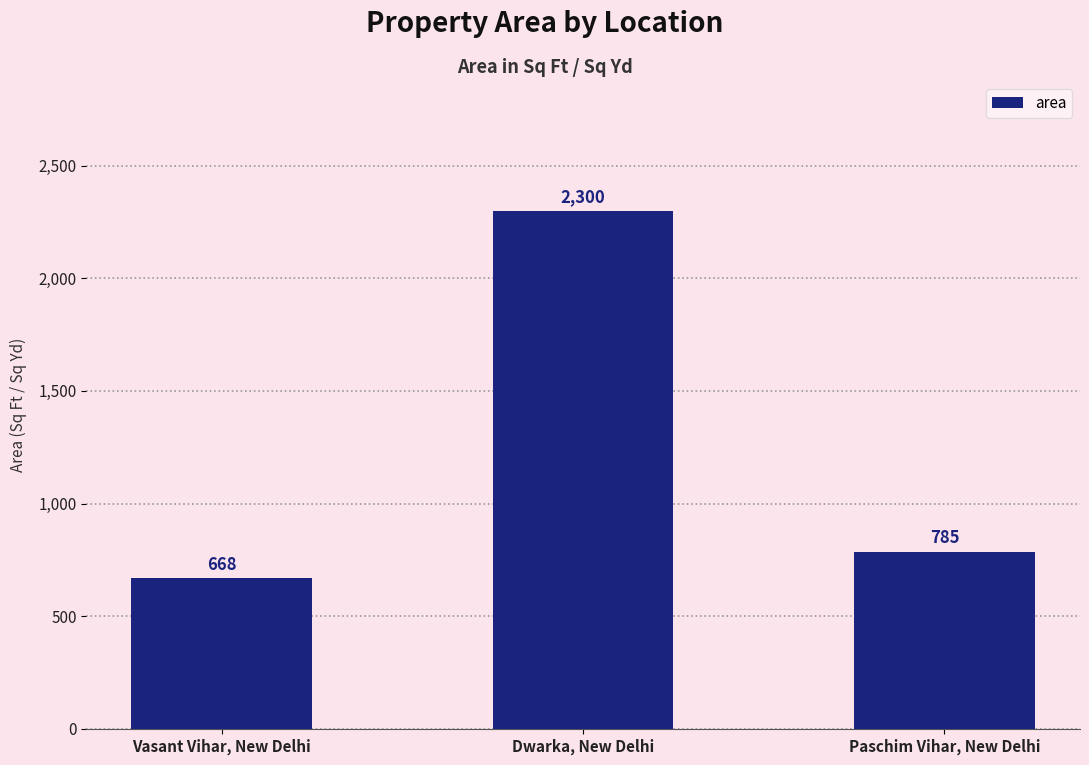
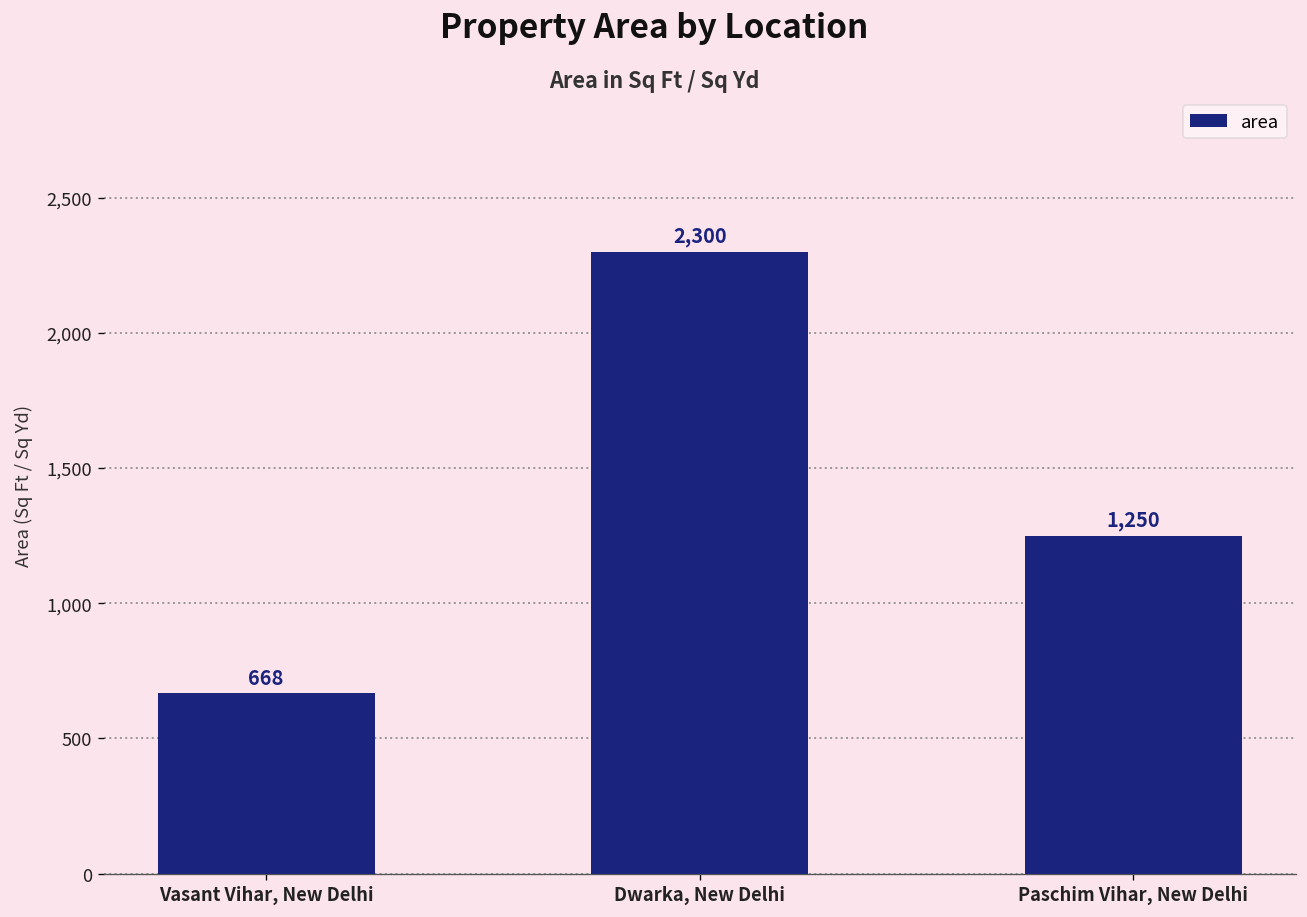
Paschim Vihar, New Delhi: 785 -> 1,250
